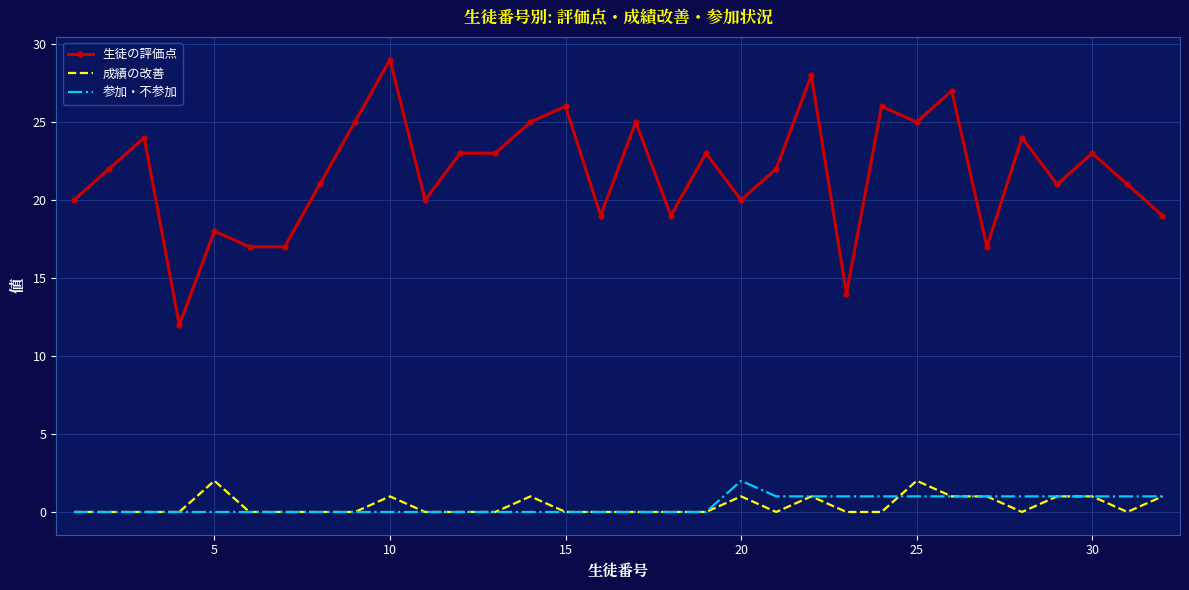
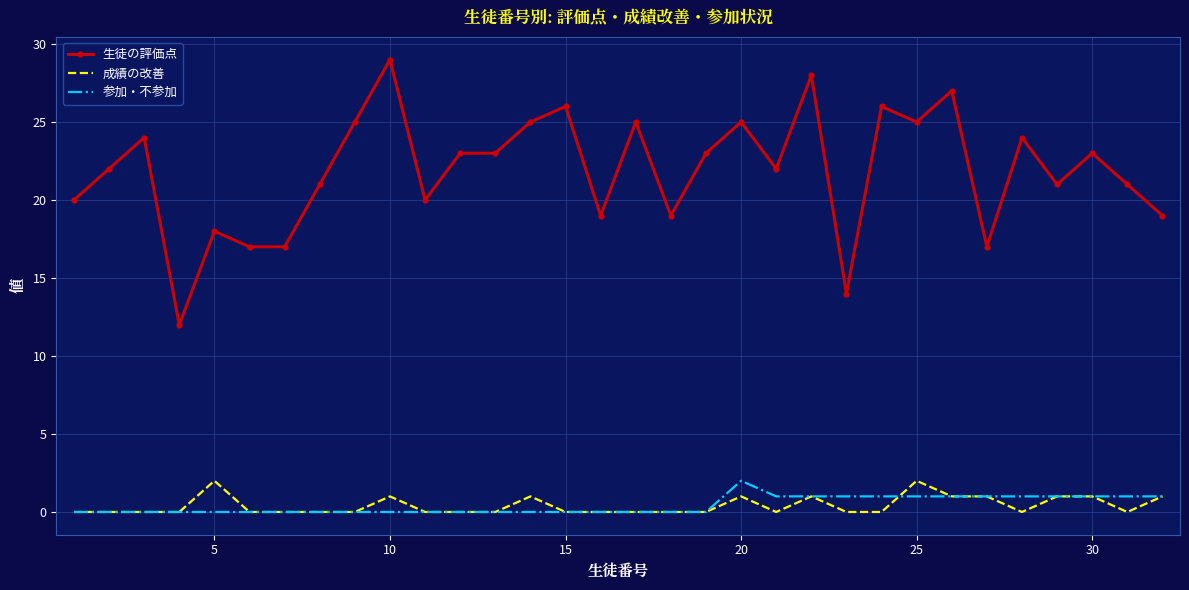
生徒の評価点, 20: 20 -> 25
